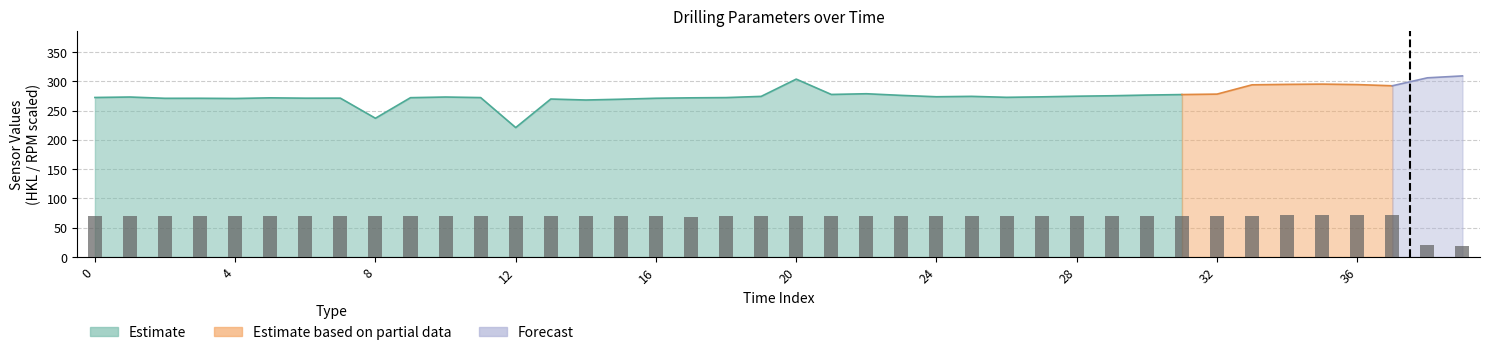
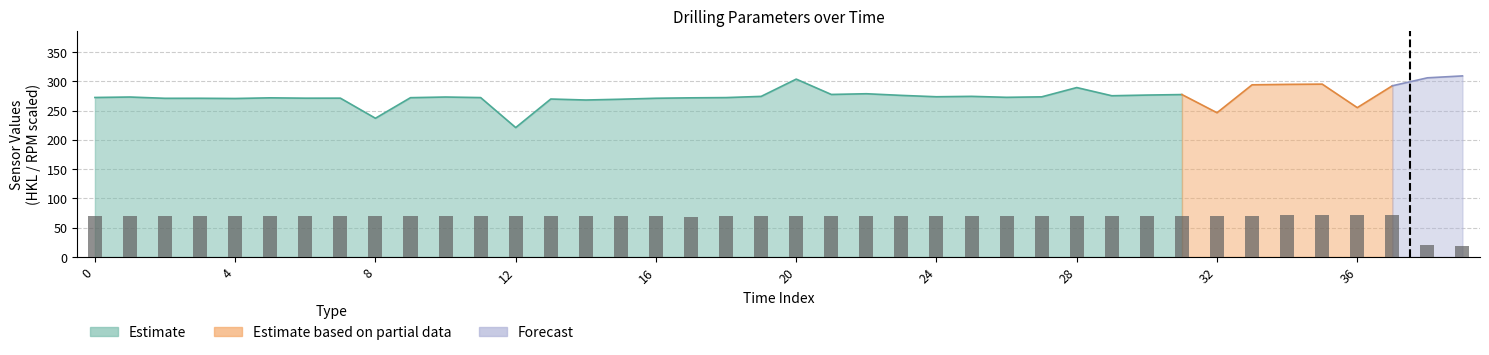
Estimate, 28: 270 -> 290
Estimate based on partial data, 32: 280 -> 250
Estimate based on partial data, 36: 290 -> 250
